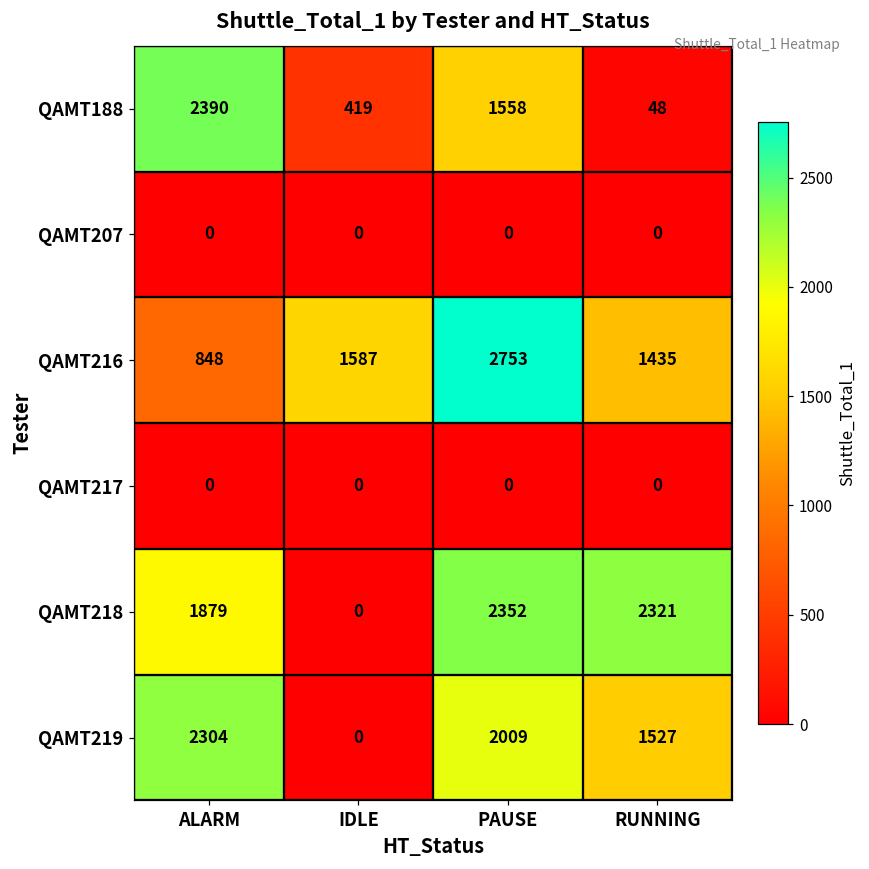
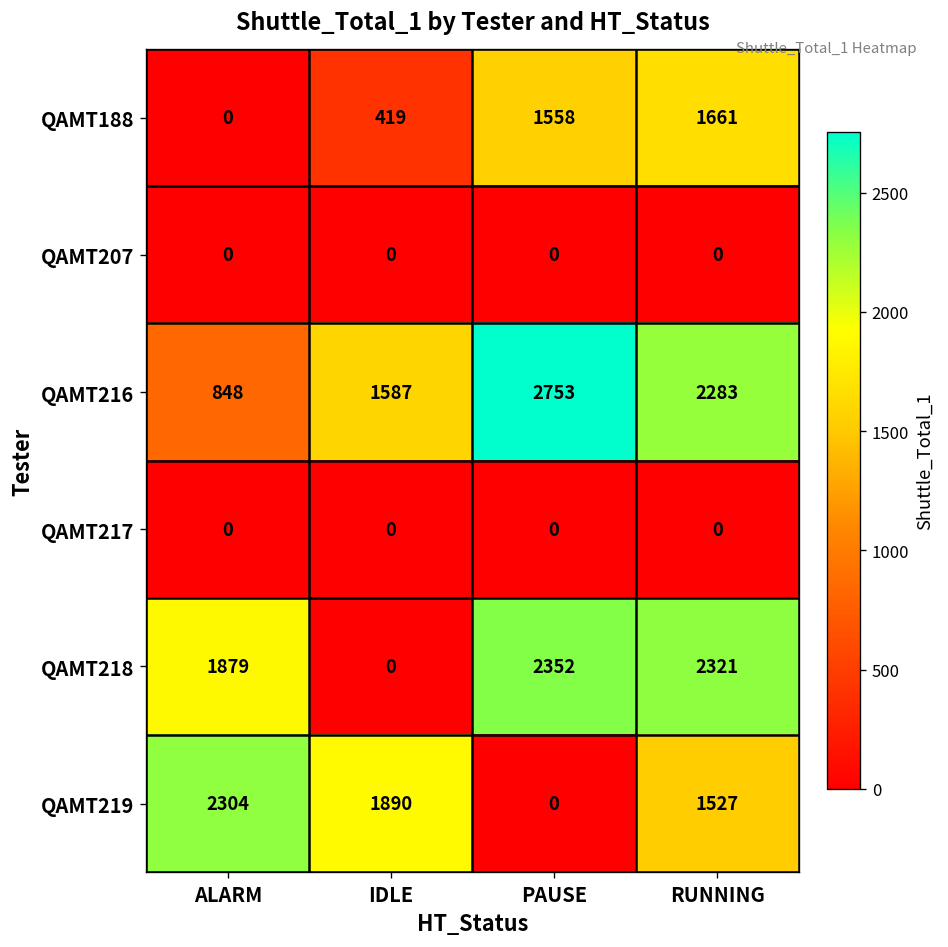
QAMT188, ALARM: 2390 -> 0
QAMT188, RUNNING: 48 -> 1661
QAMT216, RUNNING: 1435 -> 2283
QAMT219, IDLE: 0 -> 1890
QAMT219, PAUSE: 2009 -> 0
